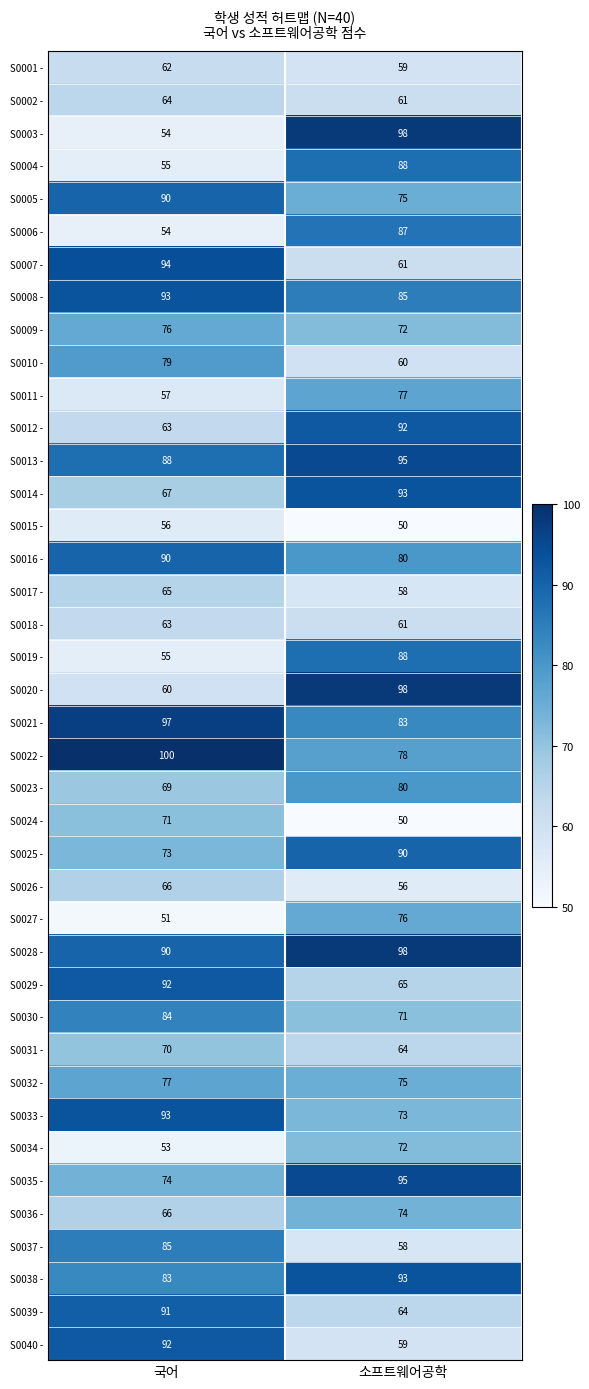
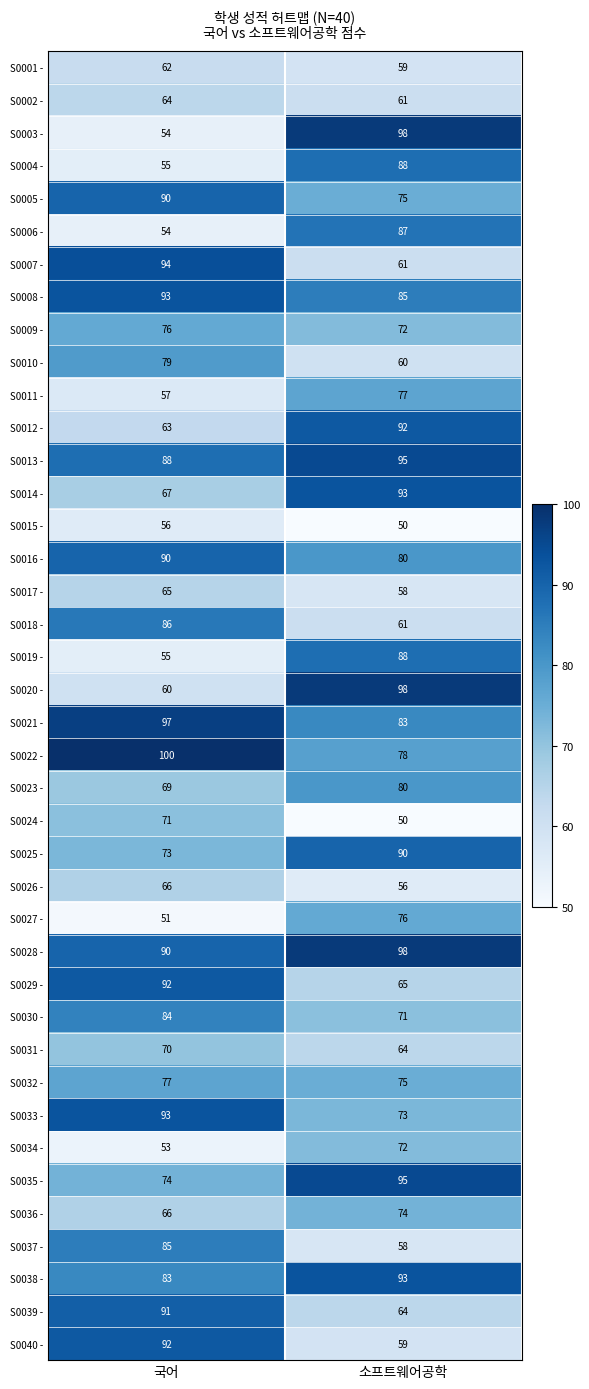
S0018 -, 국어: 63 -> 86
